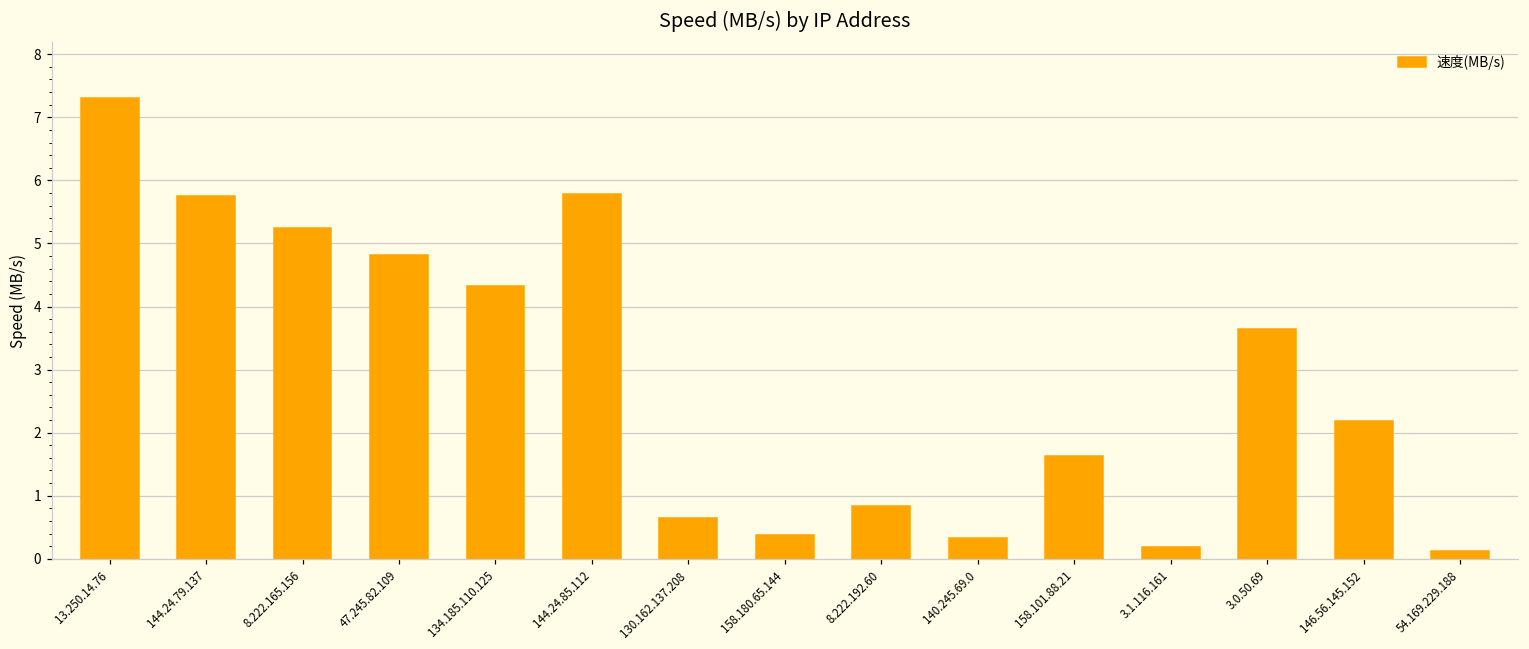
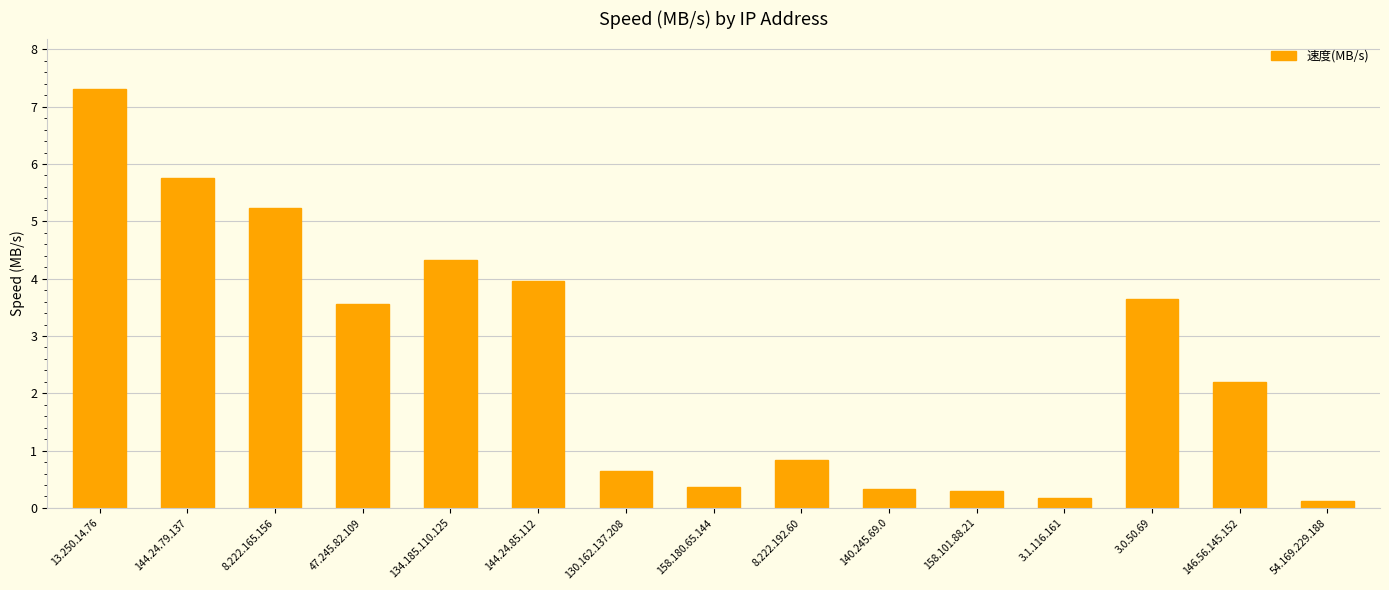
47.245.82.109: 4.8 -> 3.6
144.24.85.112: 5.8 -> 4.0
158.101.88.21: 1.6 -> 0.3
